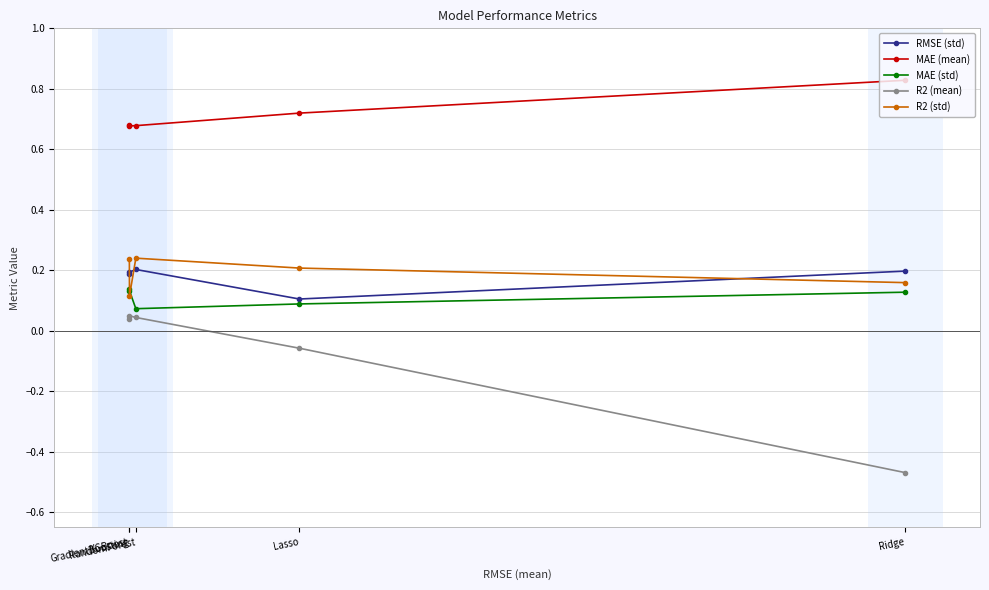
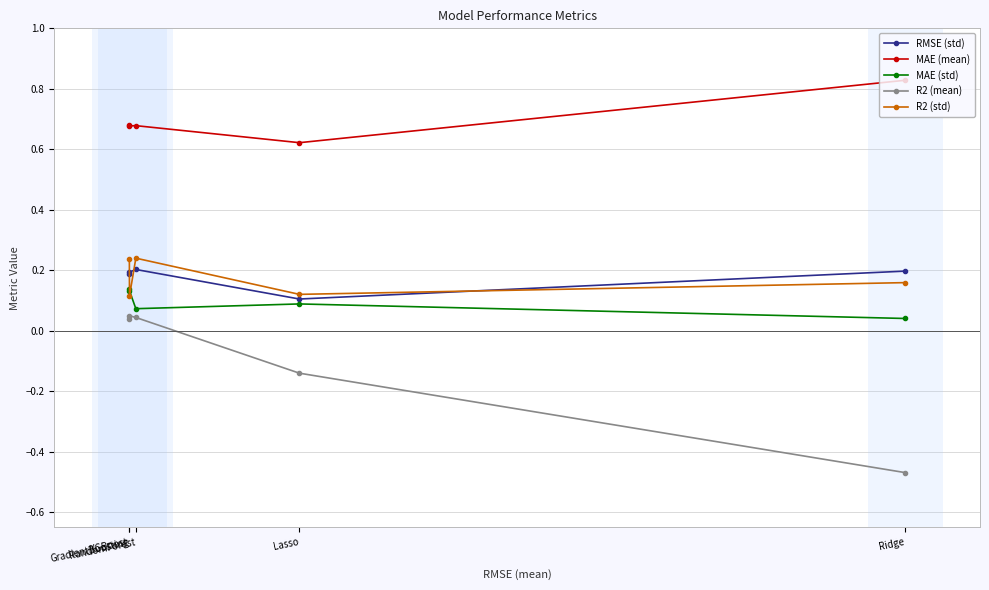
MAE (mean), Lasso: 0.72 -> 0.62
R2 (mean), Lasso: -0.06 -> -0.14
R2 (std), Lasso: 0.21 -> 0.12
MAE (std), Ridge: 0.13 -> 0.04
